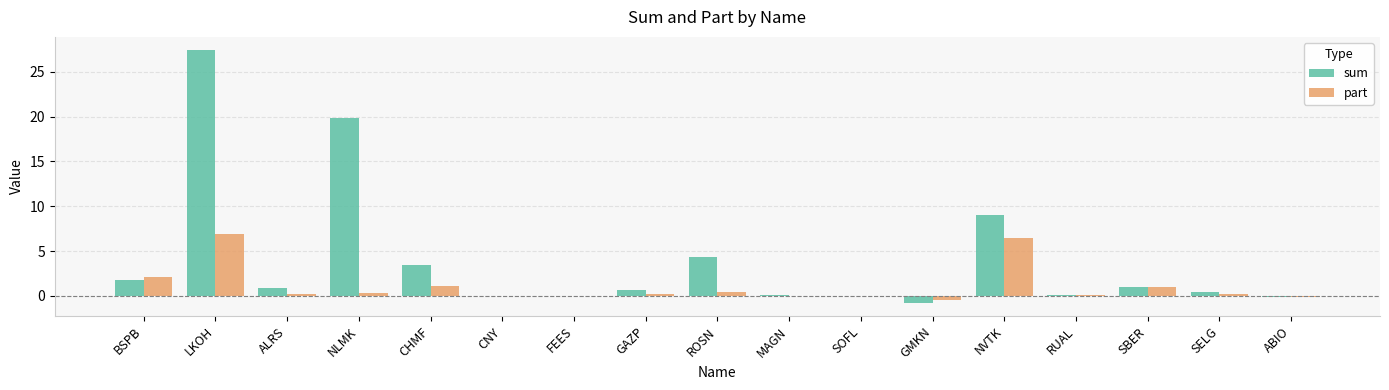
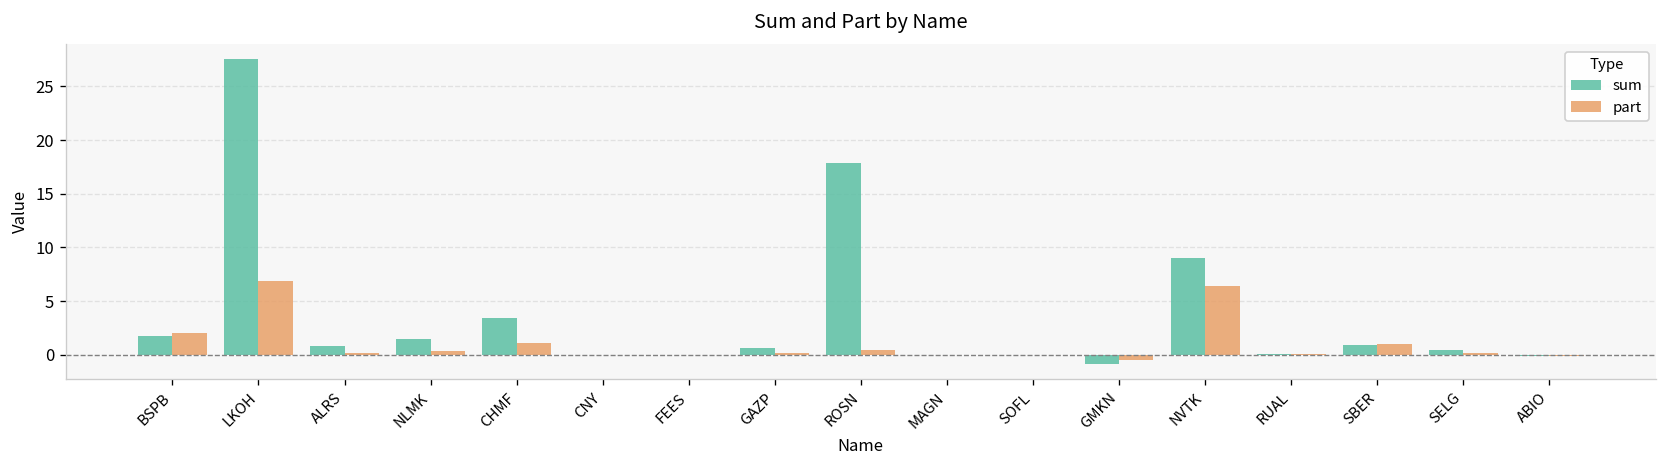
sum, NLMK: 20 -> 1
sum, ROSN: 4 -> 18
